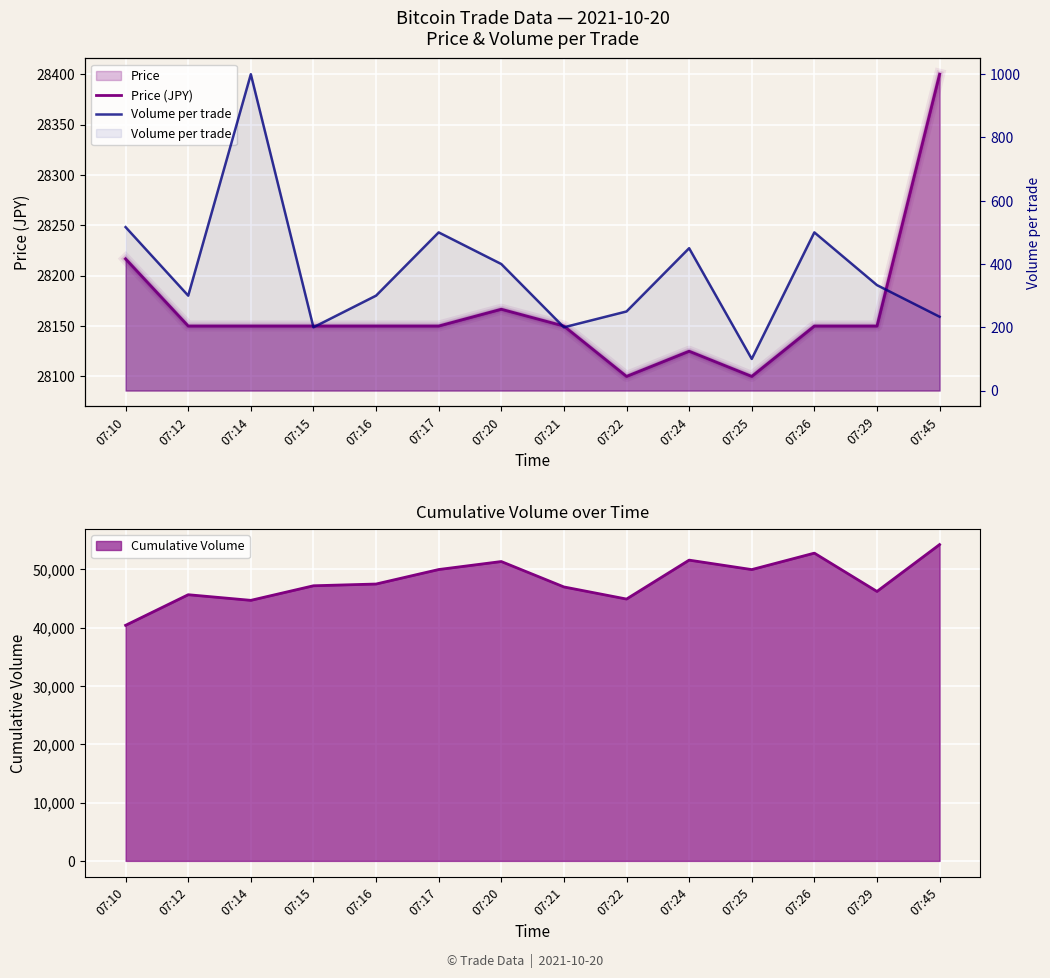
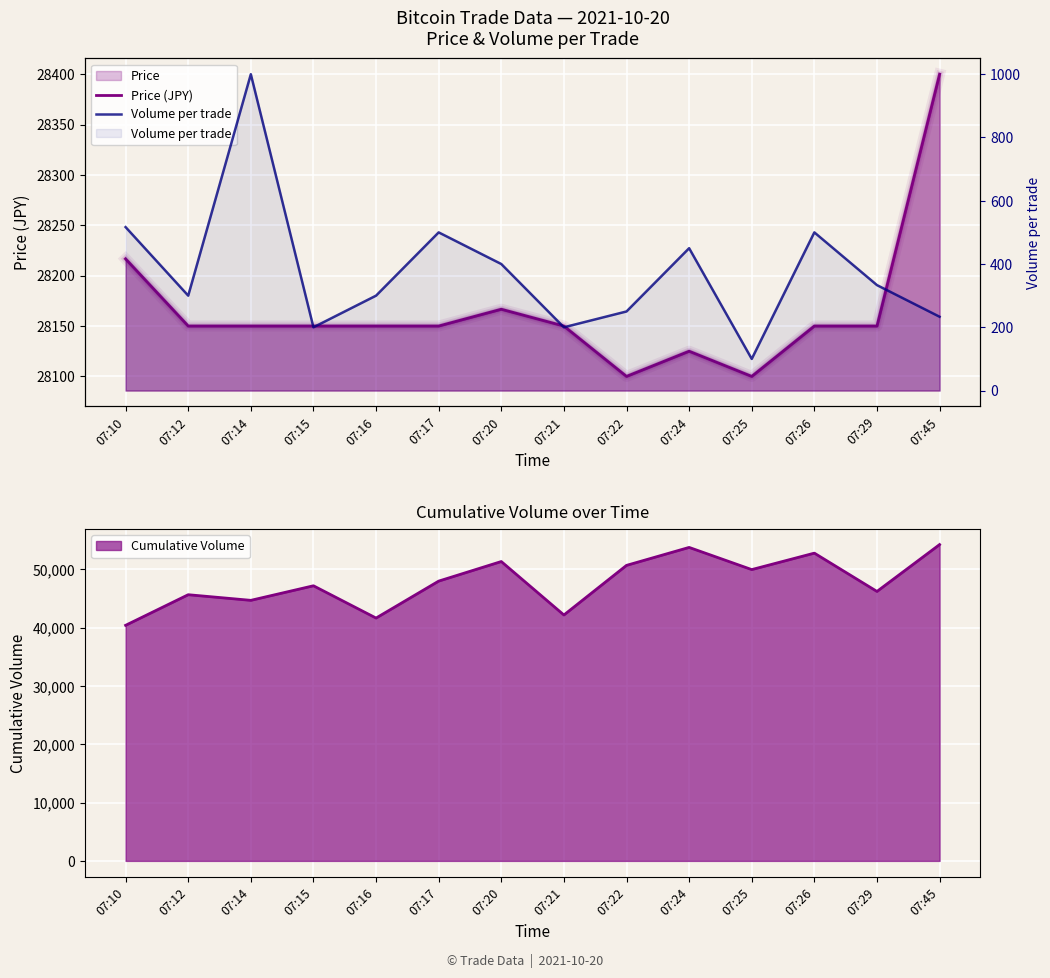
Cumulative Volume over Time, 07:16: 48,000 -> 42,000
Cumulative Volume over Time, 07:17: 50,000 -> 48,000
Cumulative Volume over Time, 07:21: 47,000 -> 42,000
Cumulative Volume over Time, 07:22: 45,000 -> 51,000
Cumulative Volume over Time, 07:24: 52,000 -> 54,000
